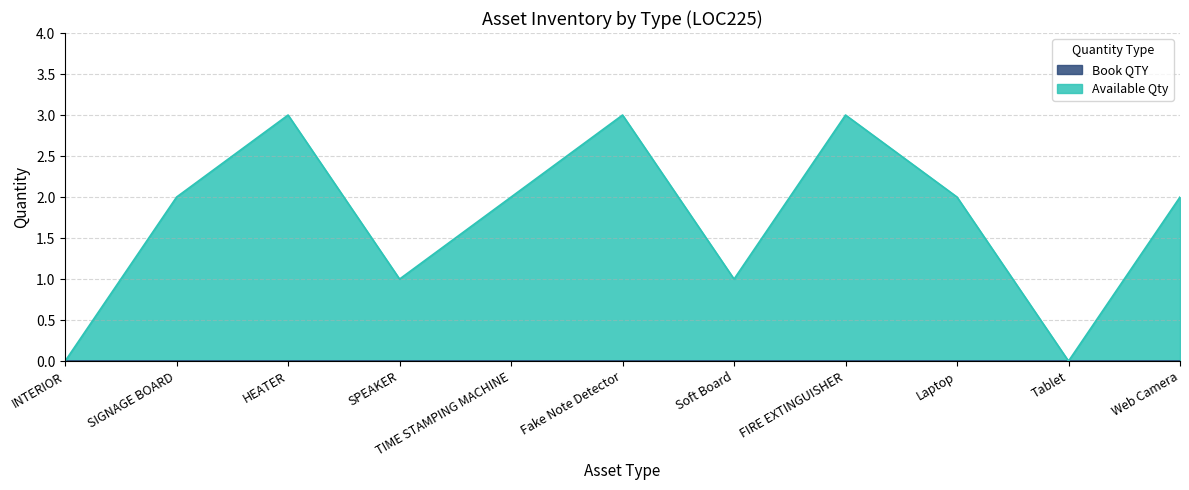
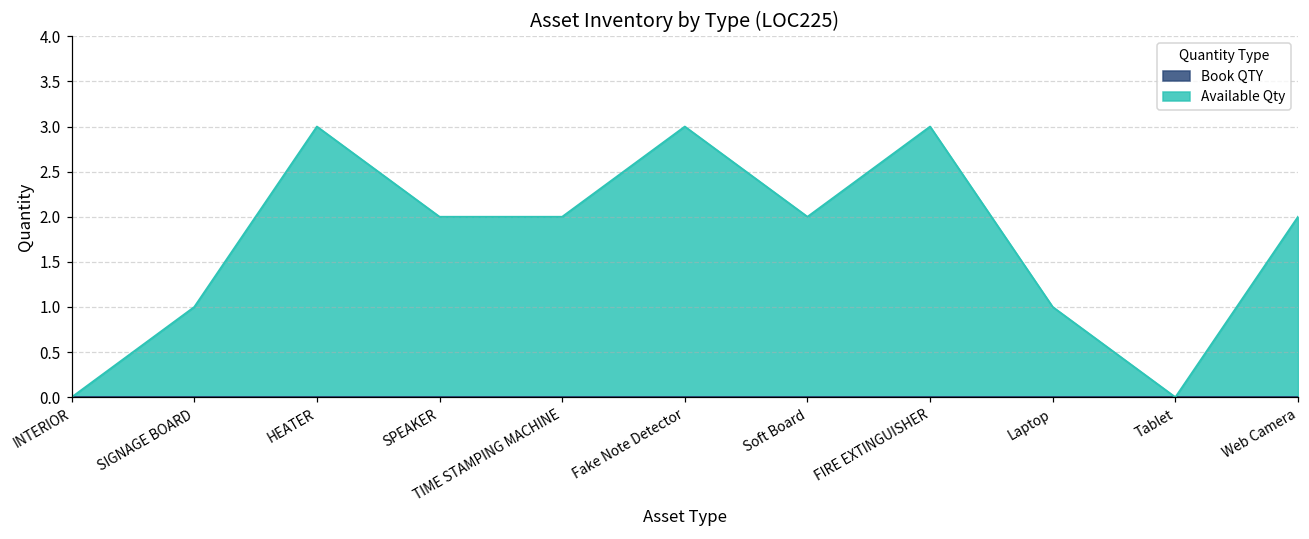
Available Qty, SIGNAGE BOARD: 2 -> 1
Available Qty, SPEAKER: 1 -> 2
Available Qty, Soft Board: 1 -> 2
Available Qty, Laptop: 2 -> 1
